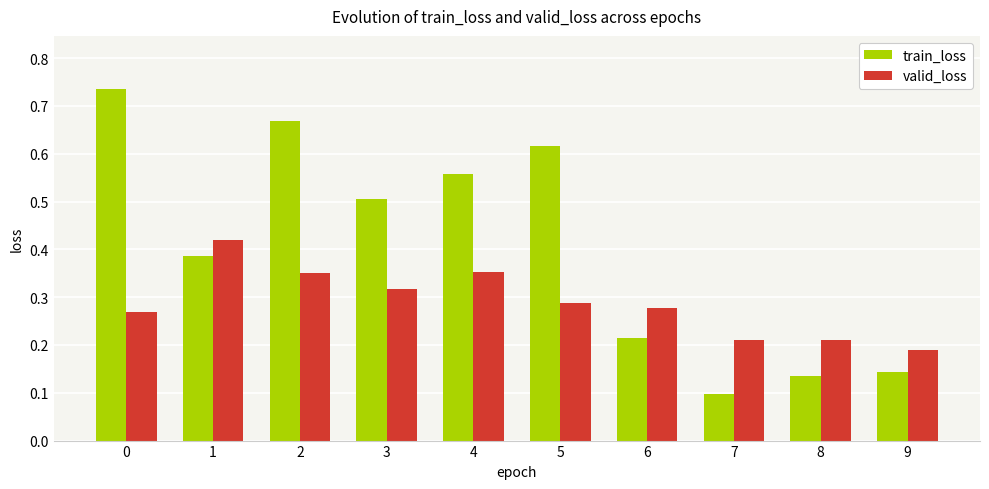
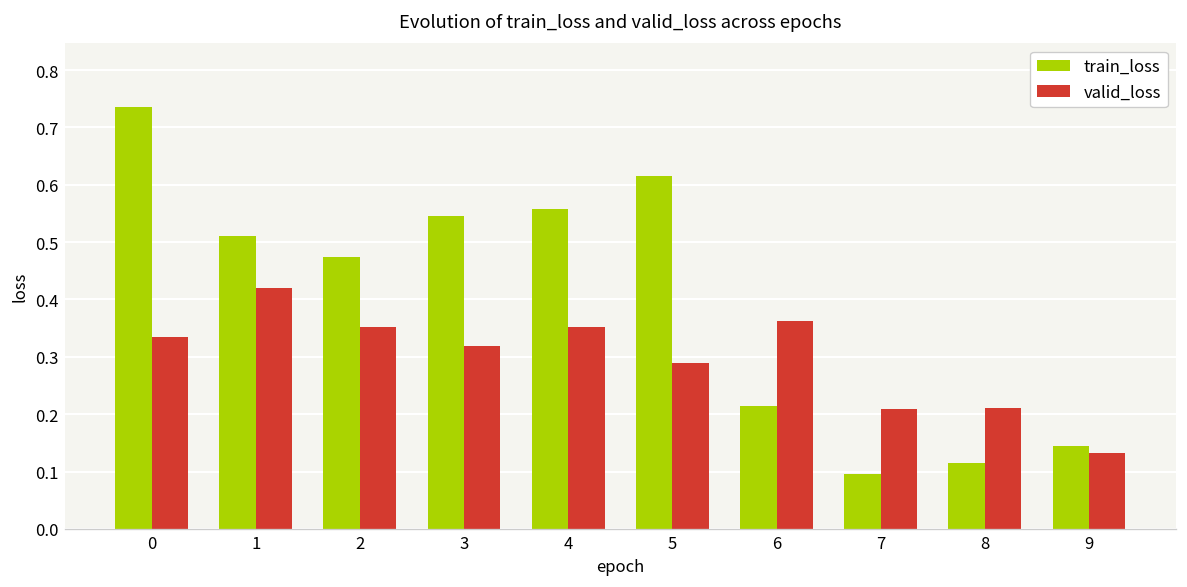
valid_loss, 0: 0.27 -> 0.33
train_loss, 1: 0.39 -> 0.51
train_loss, 2: 0.67 -> 0.47
train_loss, 3: 0.50 -> 0.55
valid_loss, 6: 0.28 -> 0.36
train_loss, 8: 0.13 -> 0.12
valid_loss, 9: 0.19 -> 0.13
